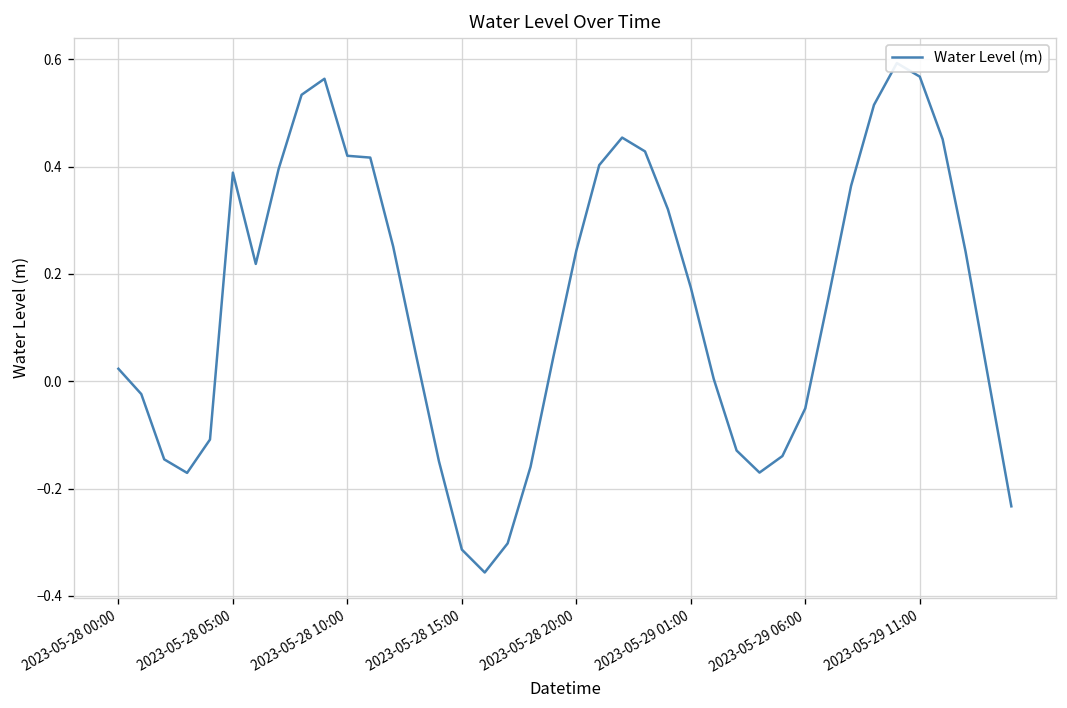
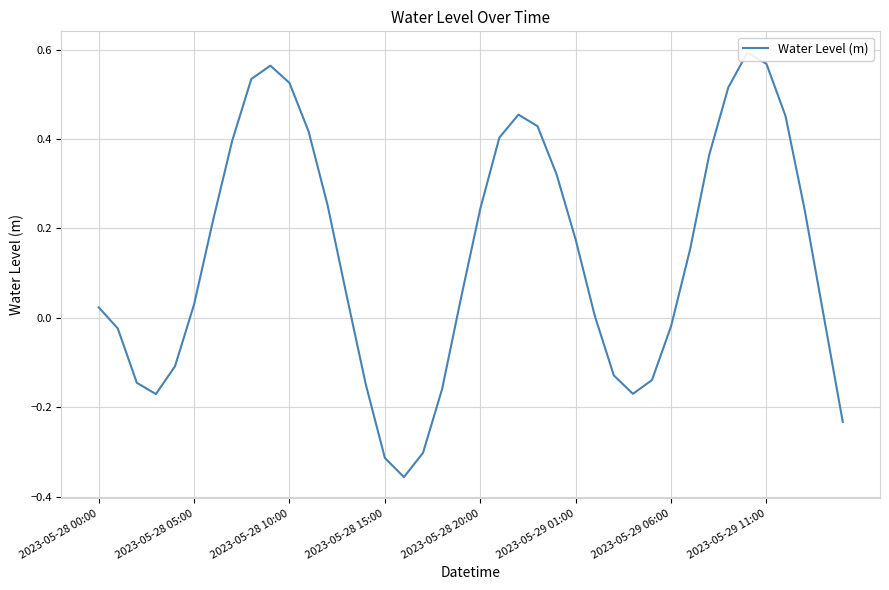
2023-05-28 05:00: 0.39 -> 0.03
2023-05-28 10:00: 0.42 -> 0.53
2023-05-29 06:00: -0.05 -> -0.02
